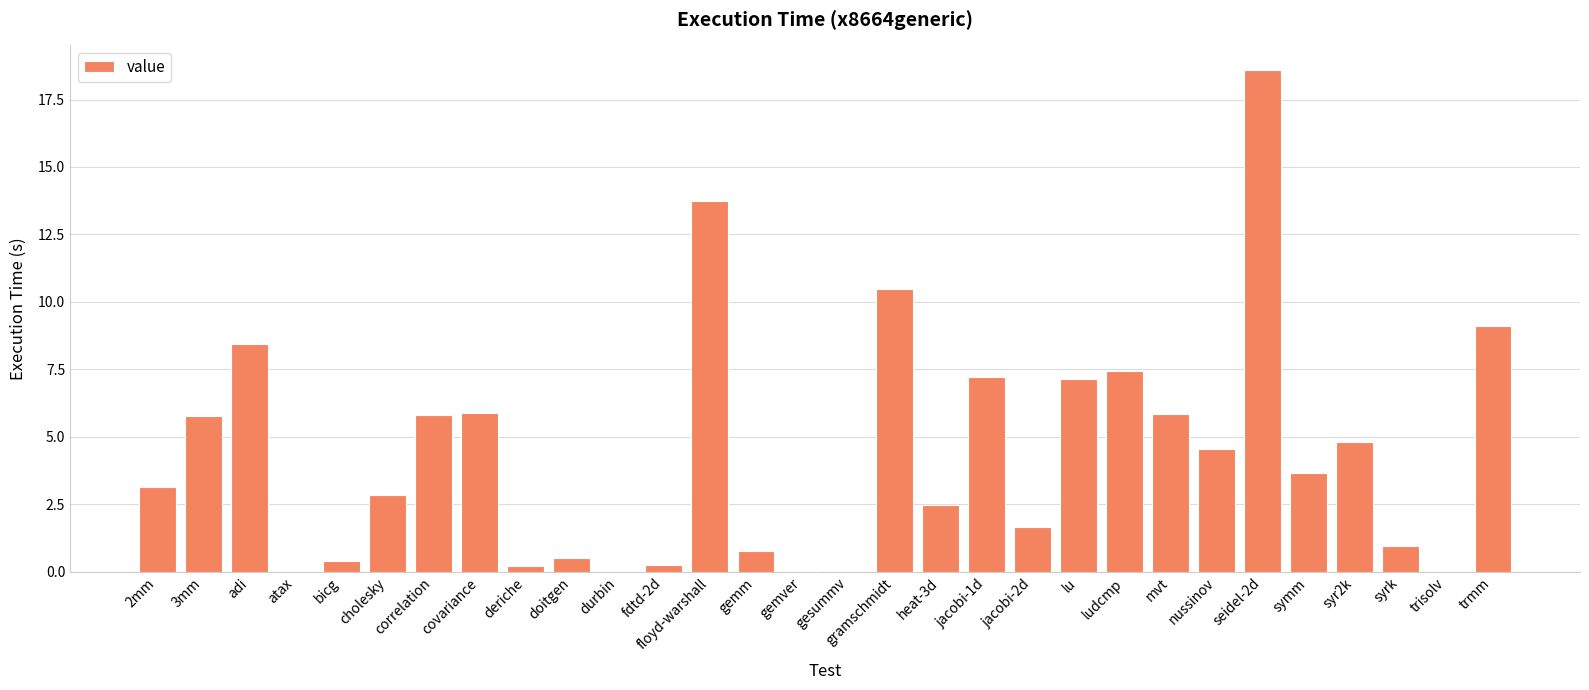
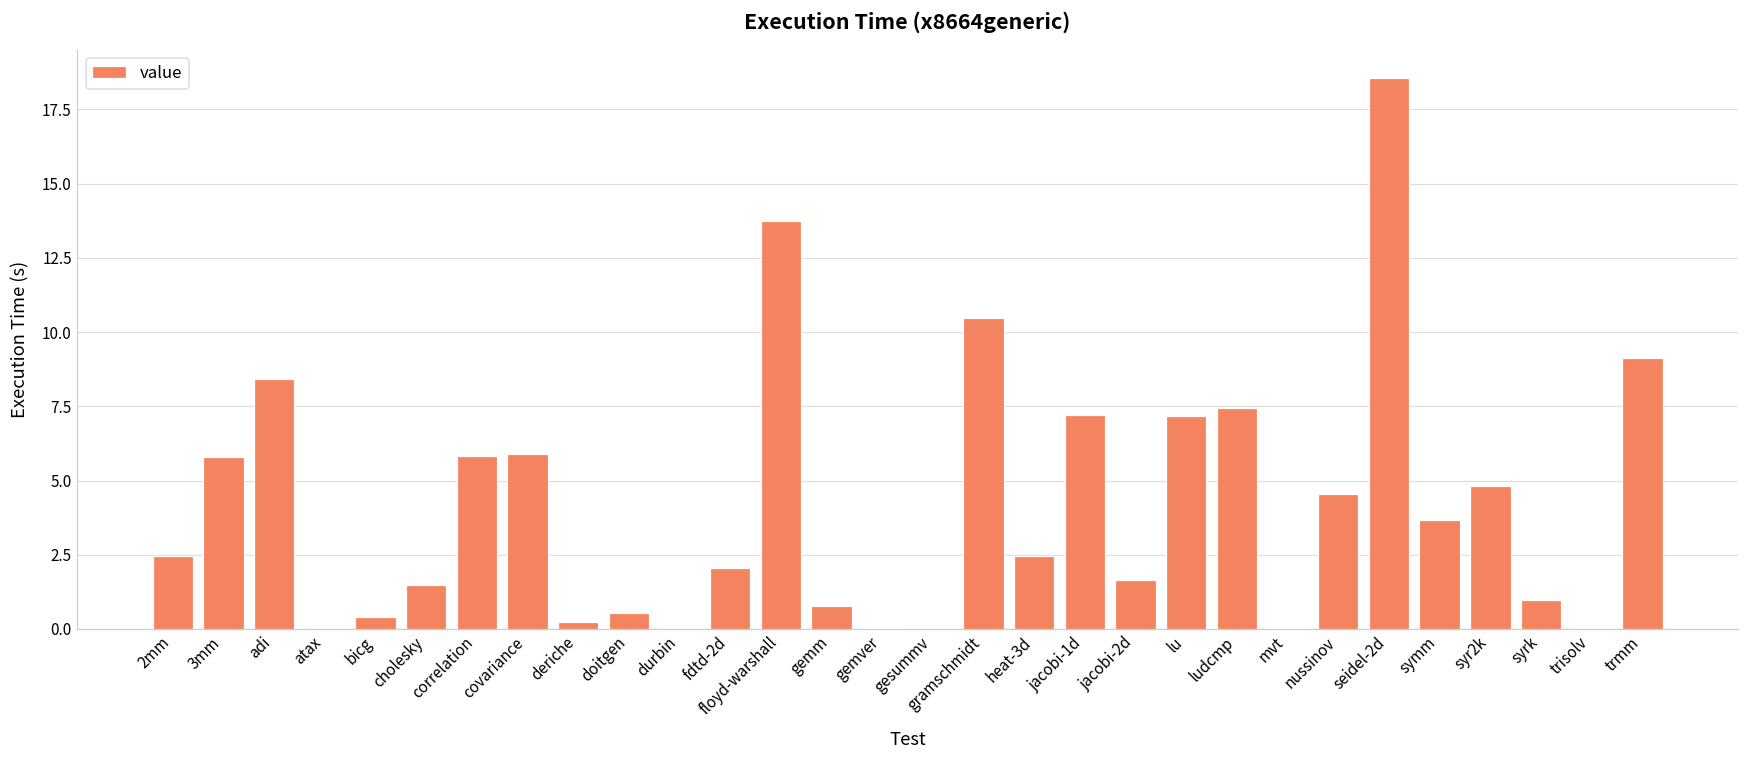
2mm: 3.1 -> 2.5
cholesky: 2.8 -> 1.5
fdtd-2d: 0.3 -> 2.1
mvt: 5.9 -> 0.0
